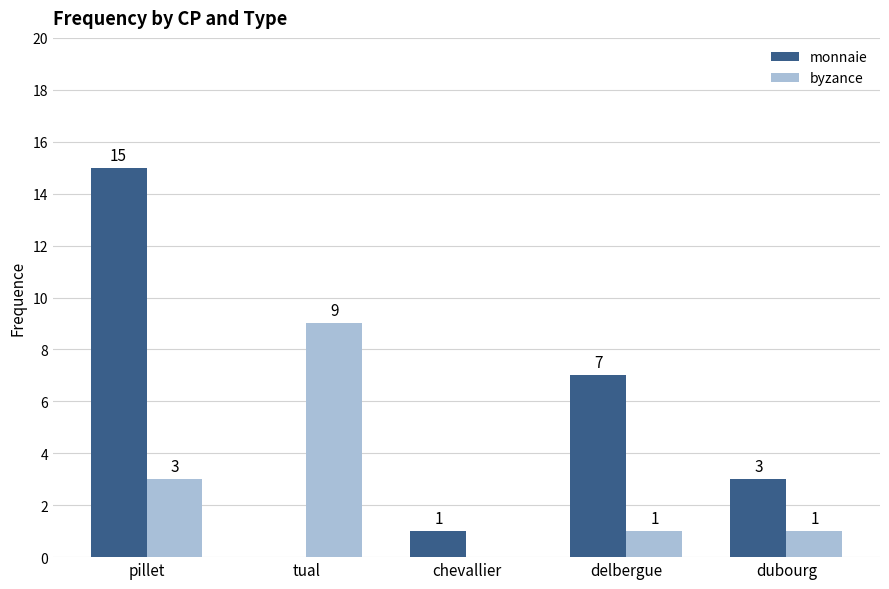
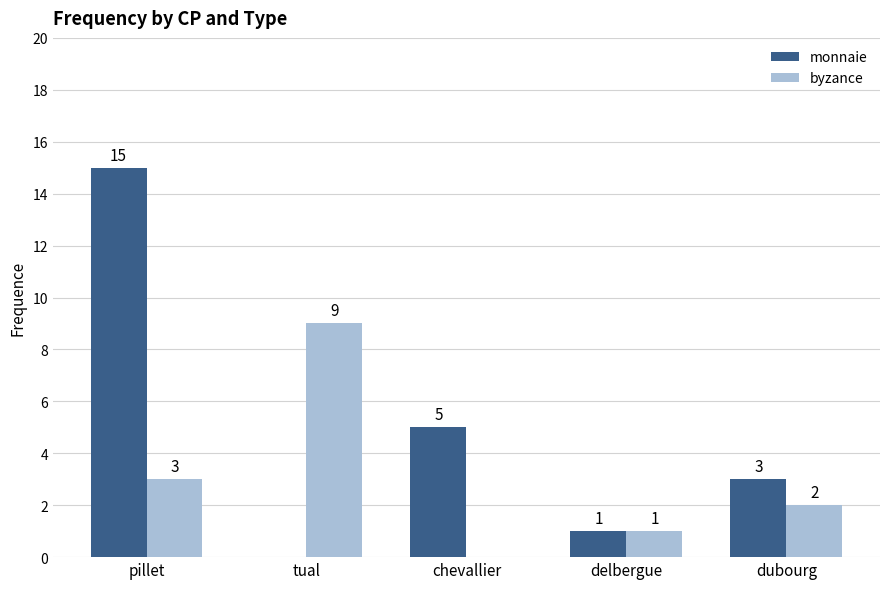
monnaie, chevallier: 1 -> 5
monnaie, delbergue: 7 -> 1
byzance, dubourg: 1 -> 2
